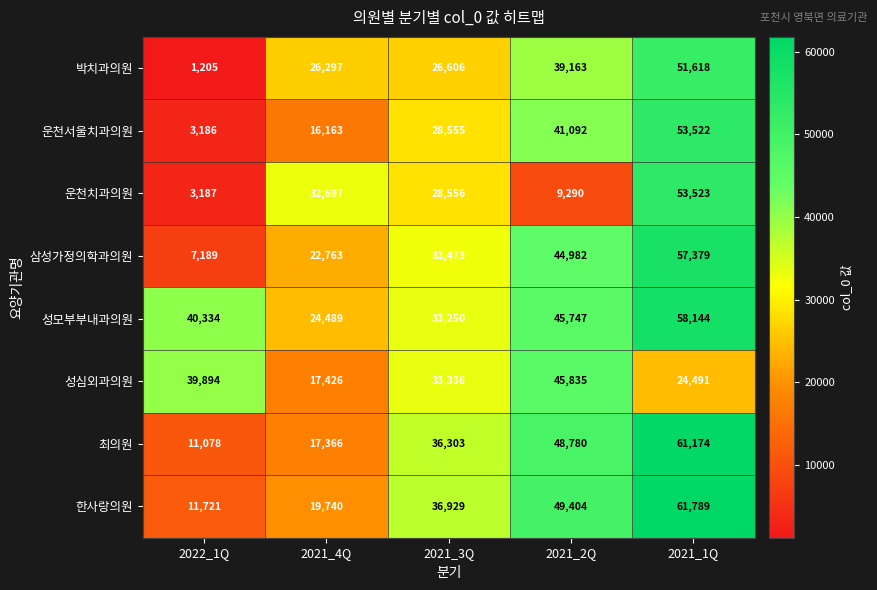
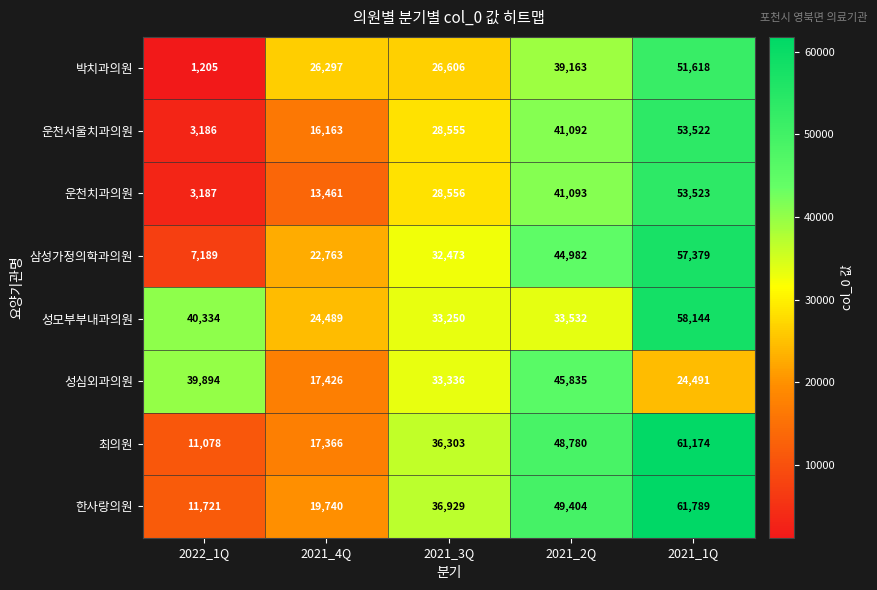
운천치과의원, 2021_4Q: 32,697 -> 13,461
운천치과의원, 2021_2Q: 9,290 -> 41,093
성모부부내과의원, 2021_2Q: 45,747 -> 33,532
